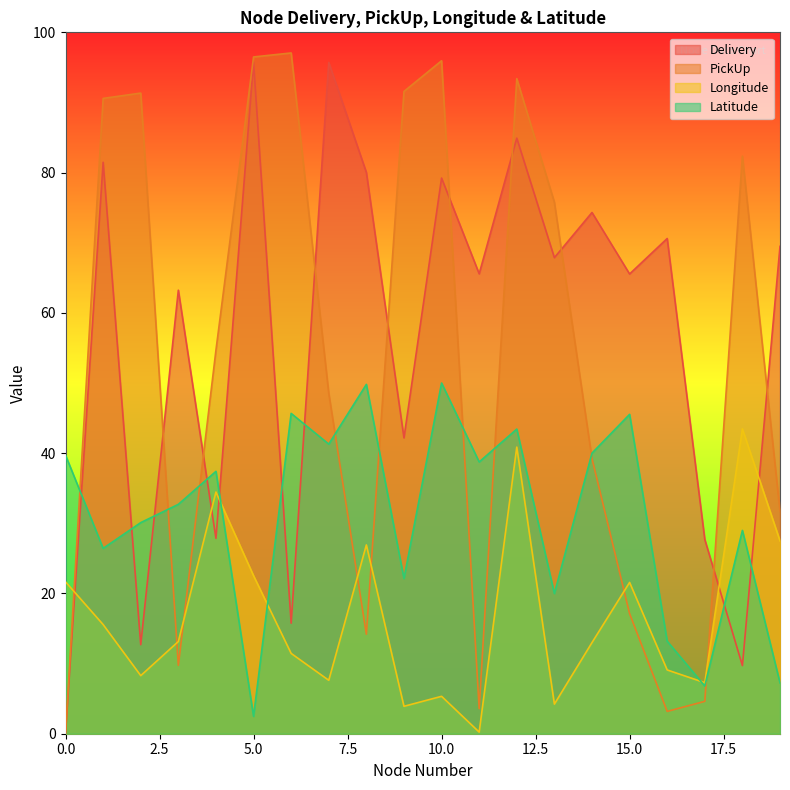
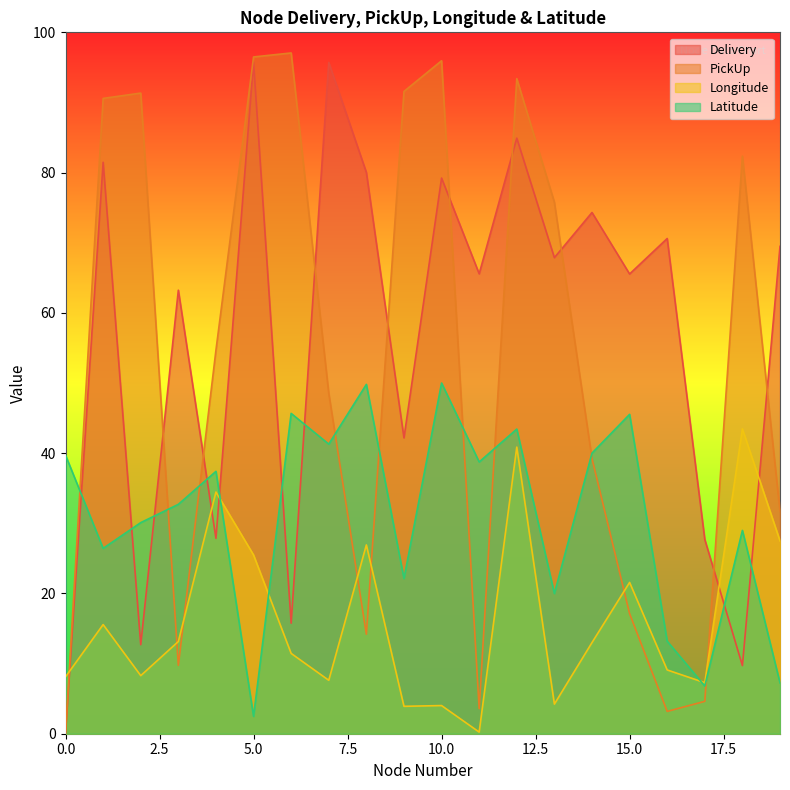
Longitude, 0.0: 22 -> 8
Longitude, 5.0: 23 -> 25
Longitude, 10.0: 5 -> 4
